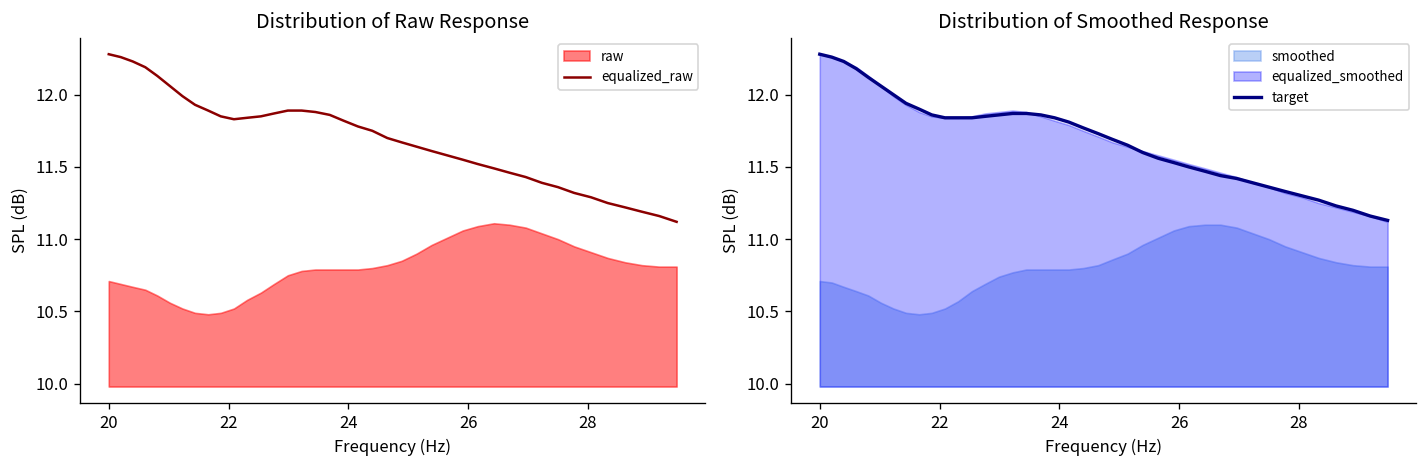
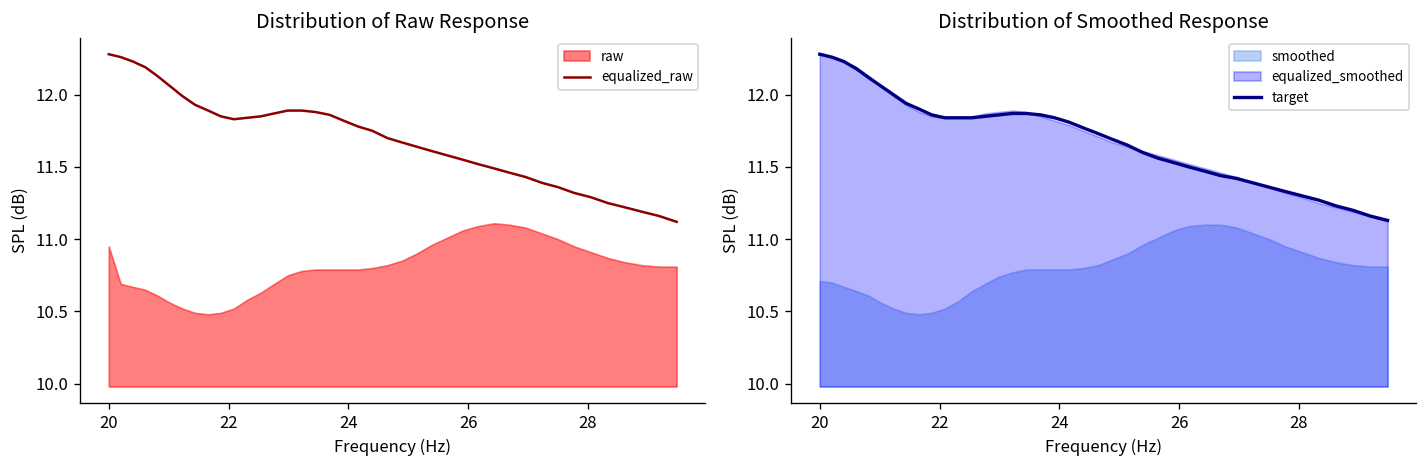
Distribution of Raw Response, raw, 20: 10.71 -> 10.95
